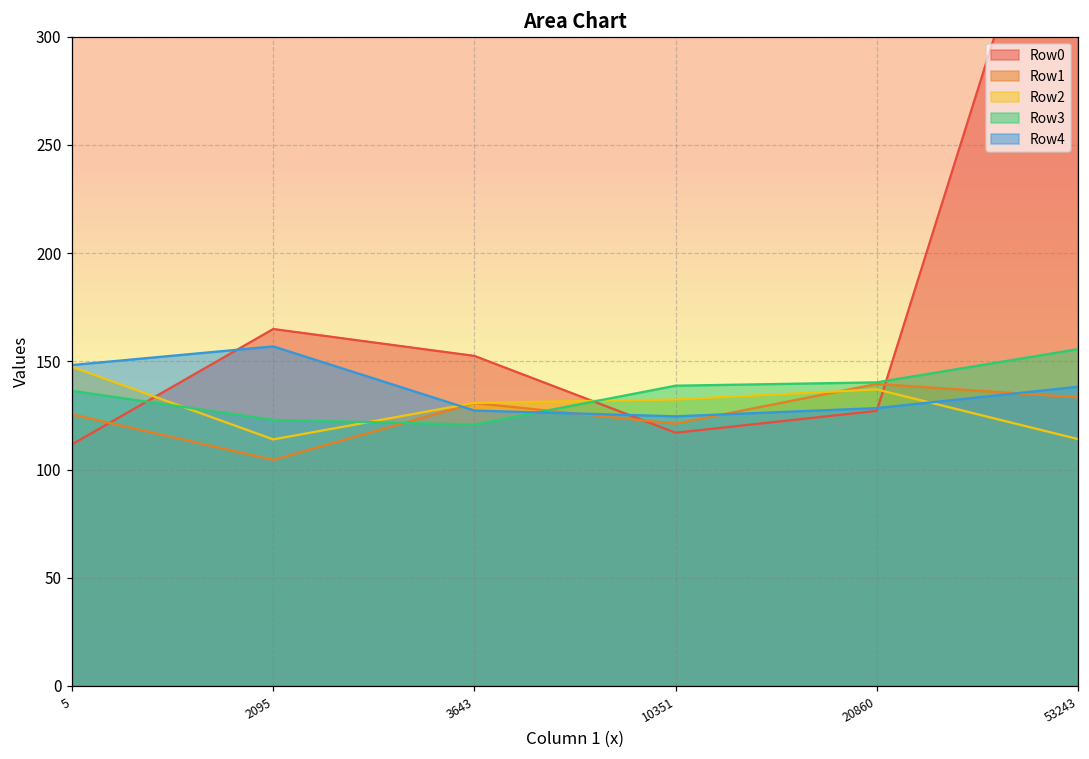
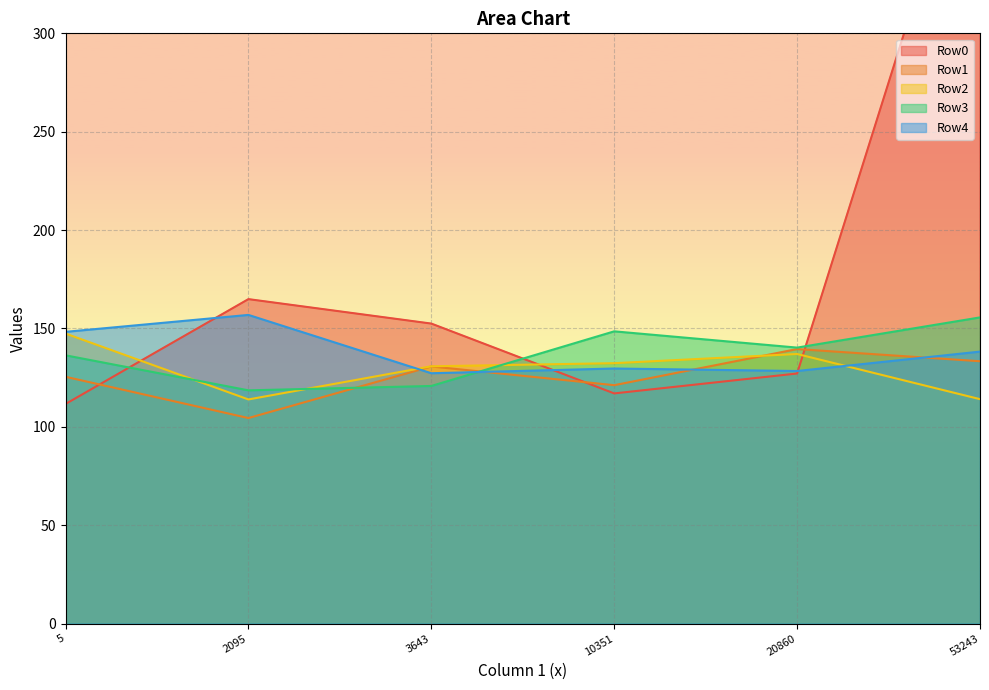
Row3, 2095: 123 -> 119
Row3, 10351: 139 -> 149
Row4, 10351: 125 -> 130
